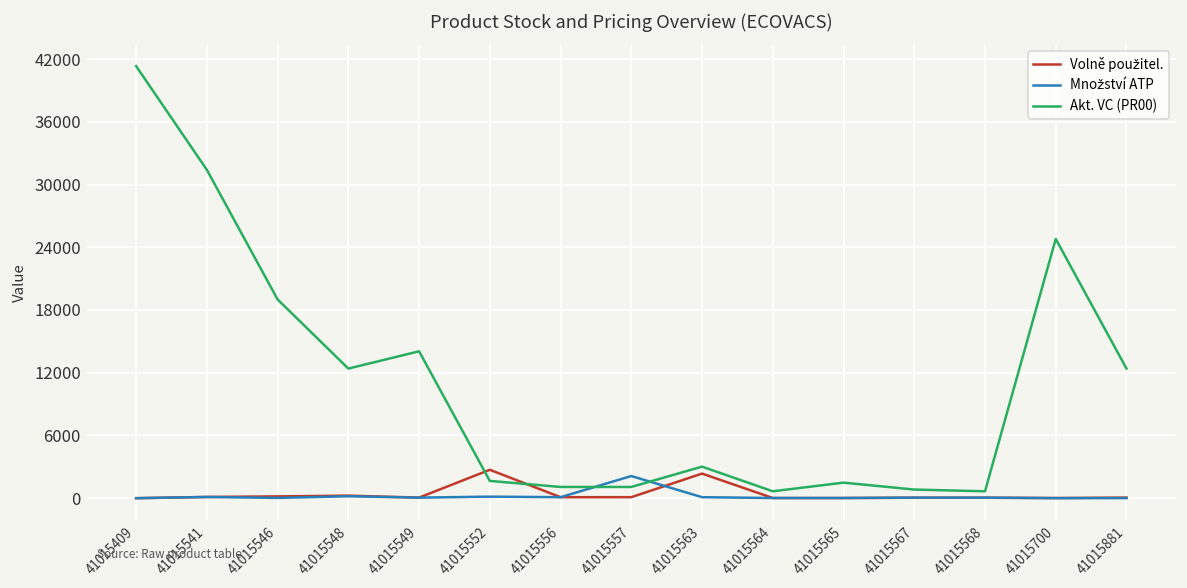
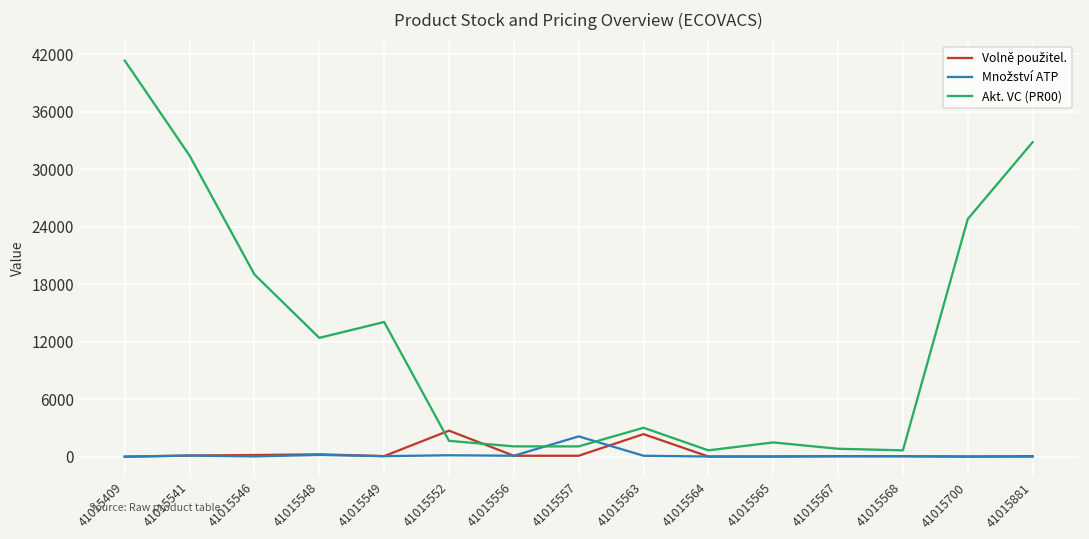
Akt. VC (PR00), 41015881: 12000 -> 33000
